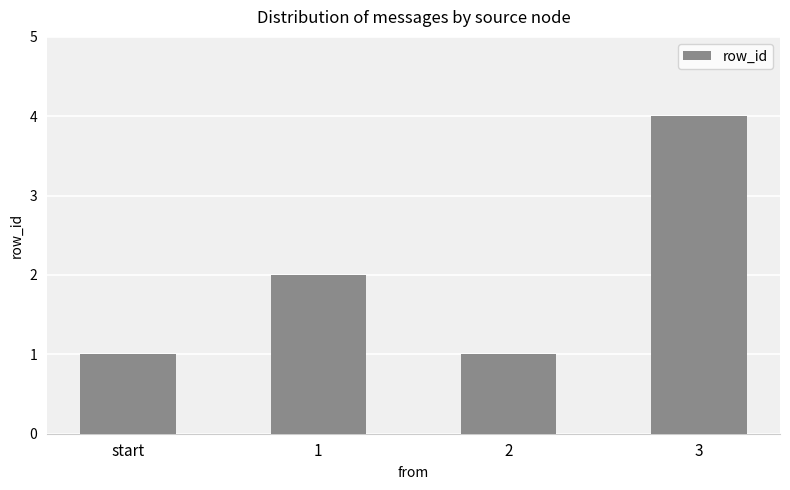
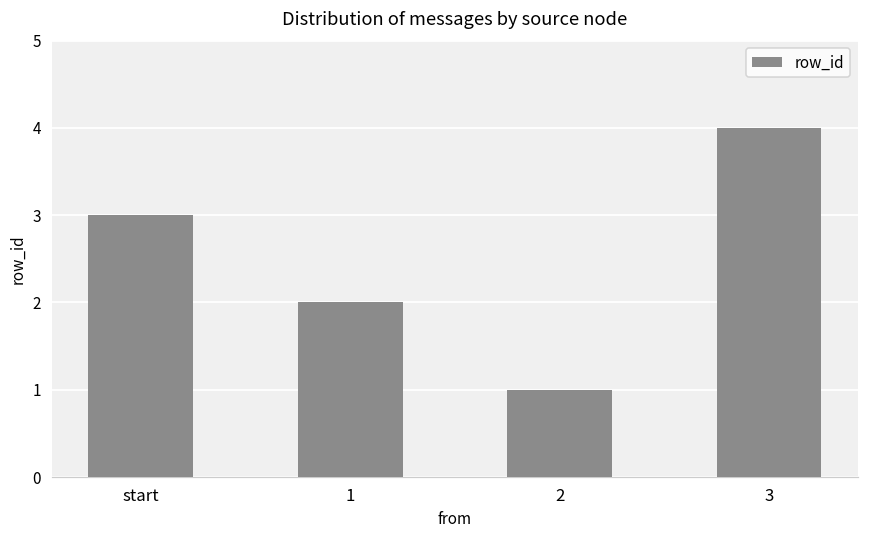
start: 1 -> 3
